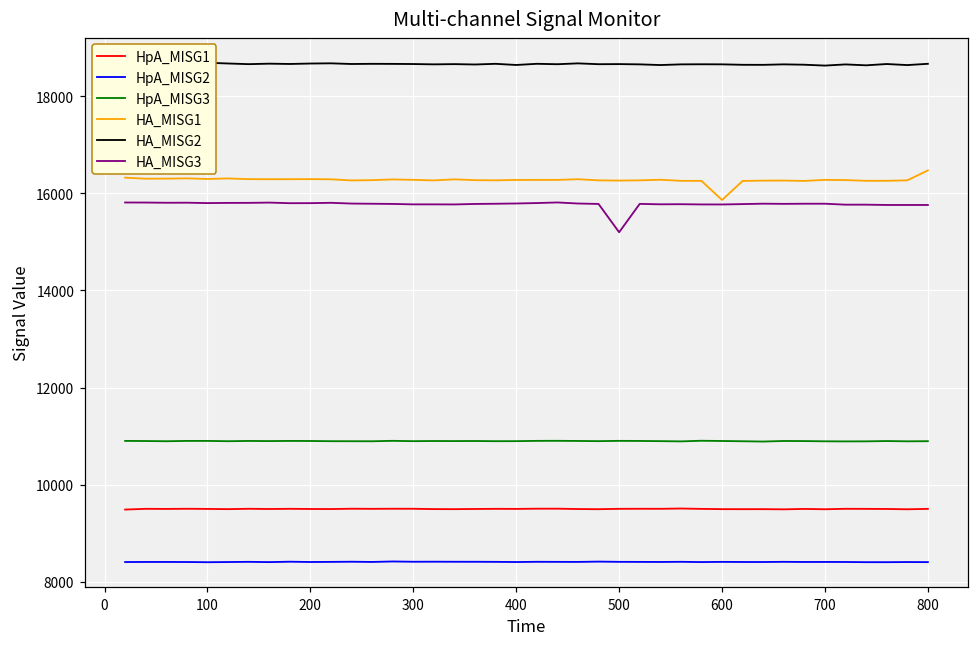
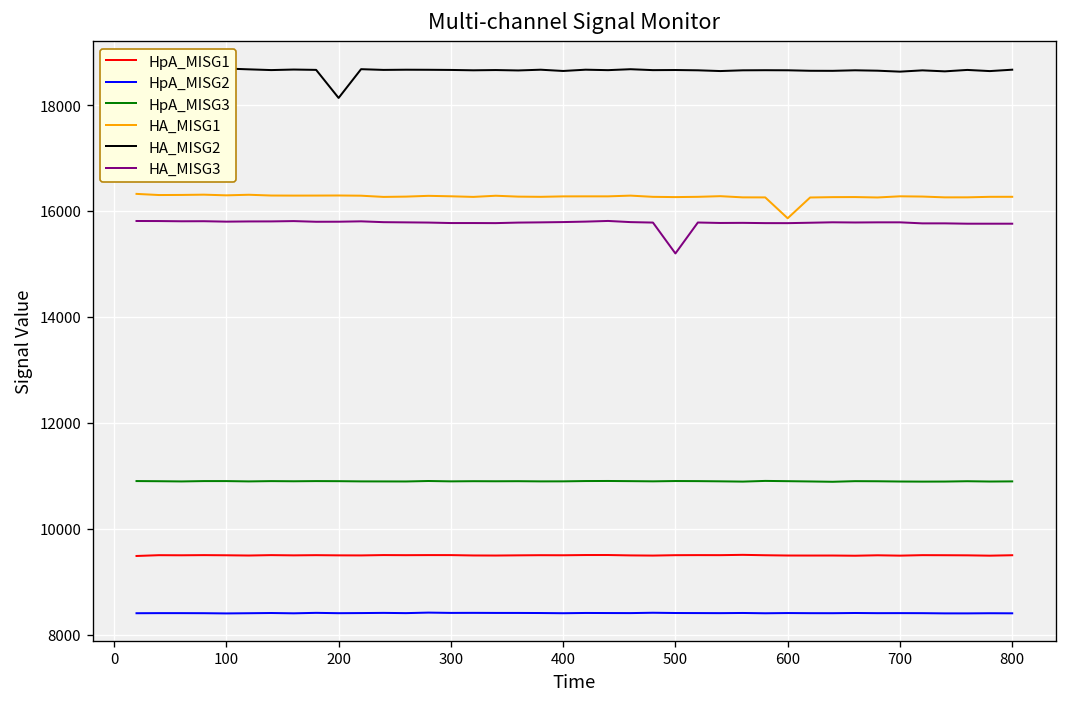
HA_MISG2, 200: 18700 -> 18100
HA_MISG1, 800: 16500 -> 16300
